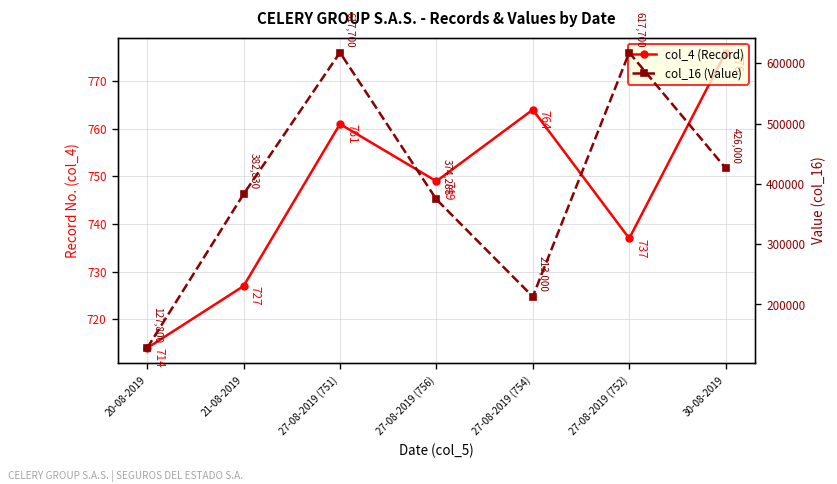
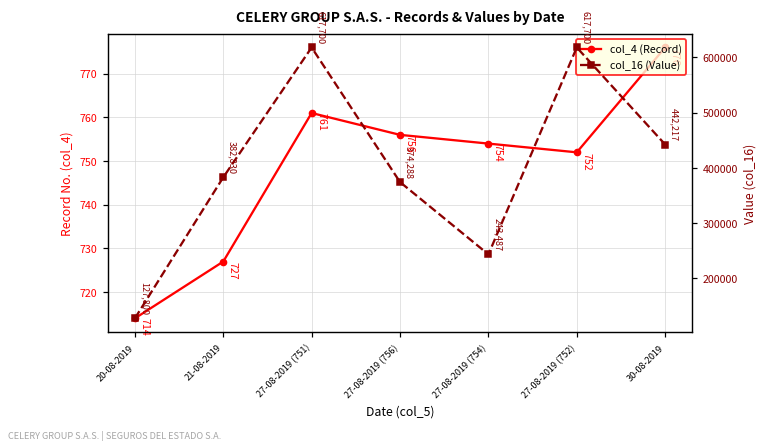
col_4 (Record), 27-08-2019 (756): 749 -> 756
col_4 (Record), 27-08-2019 (754): 764 -> 754
col_4 (Record), 27-08-2019 (752): 737 -> 752
col_16 (Value), 27-08-2019 (754): 213,000 -> 243,487
col_16 (Value), 30-08-2019: 426,000 -> 442,217
